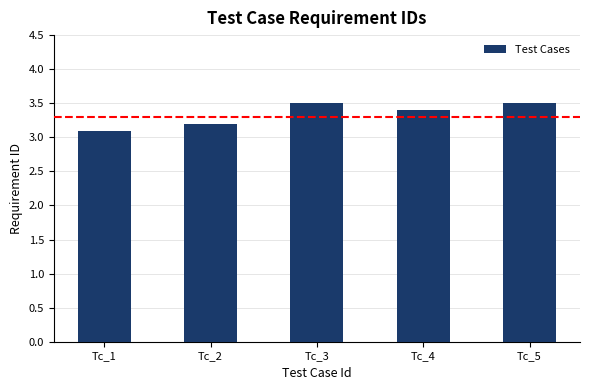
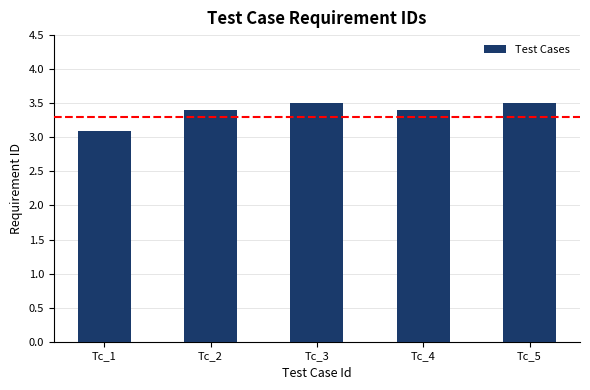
Tc_2: 3.2 -> 3.4
